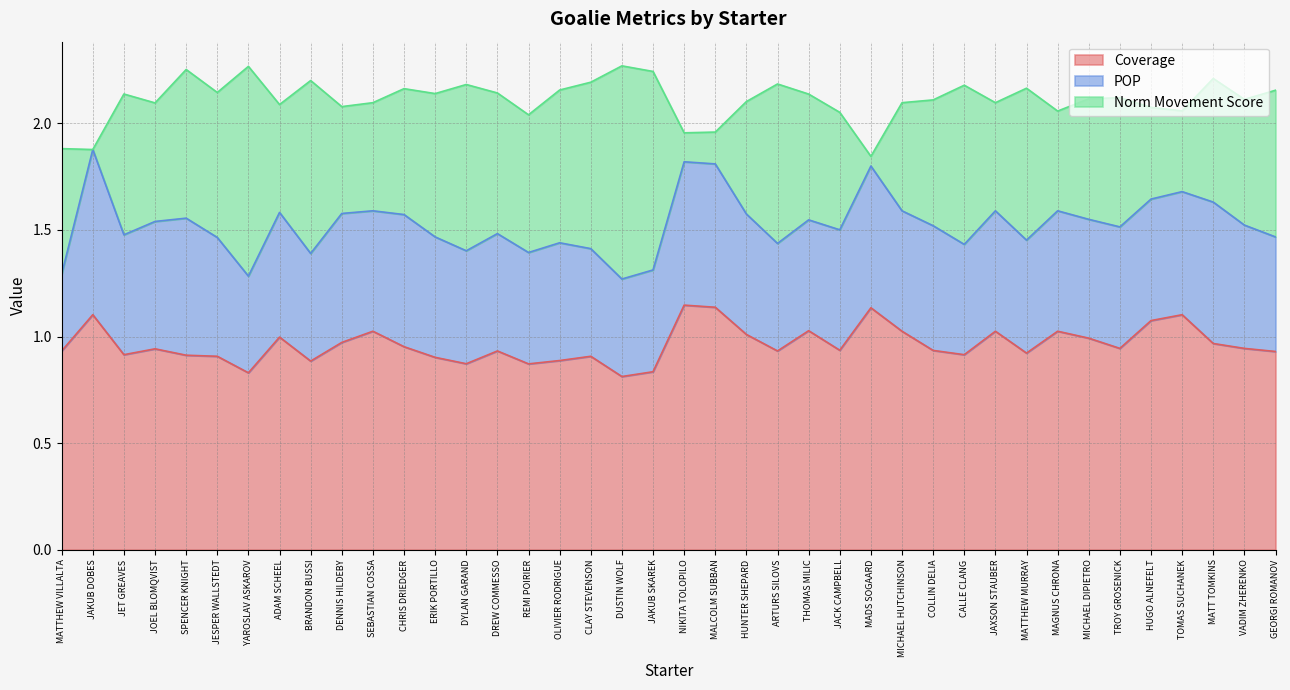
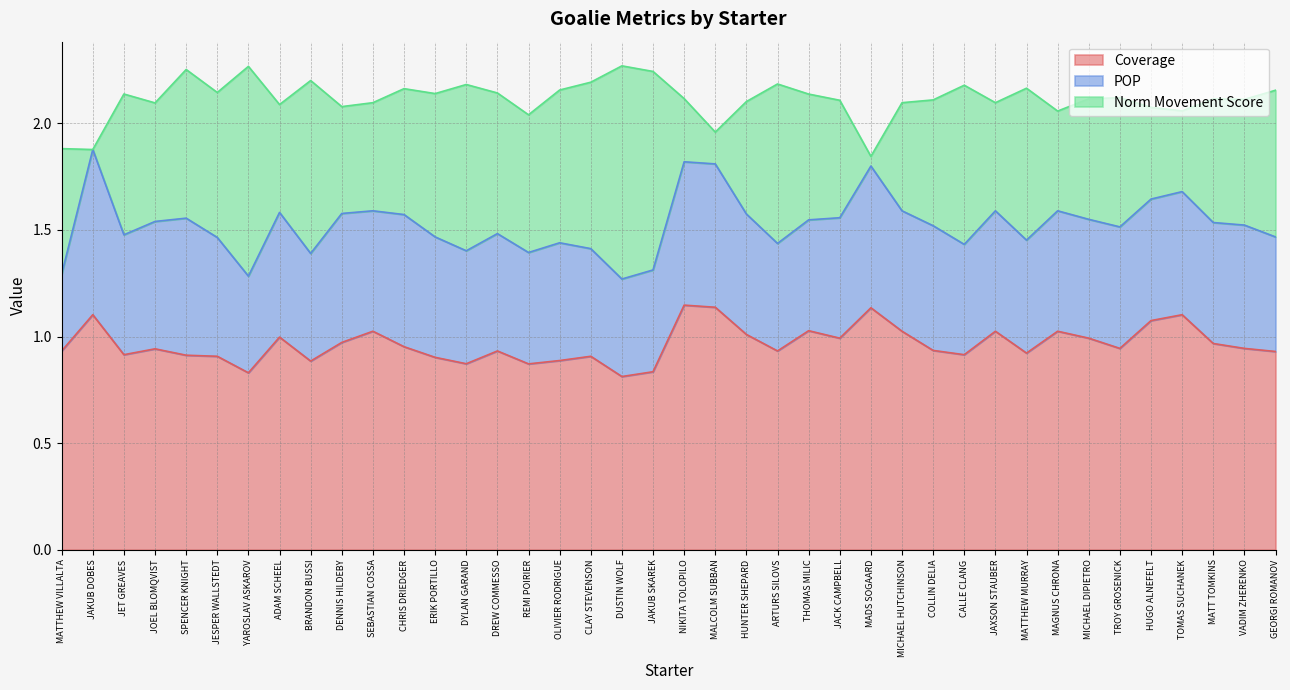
Norm Movement Score, NIKITA TOLOPILO: 0.14 -> 0.30
Coverage, JACK CAMPBELL: 0.94 -> 0.99
POP, MATT TOMKINS: 0.66 -> 0.57
